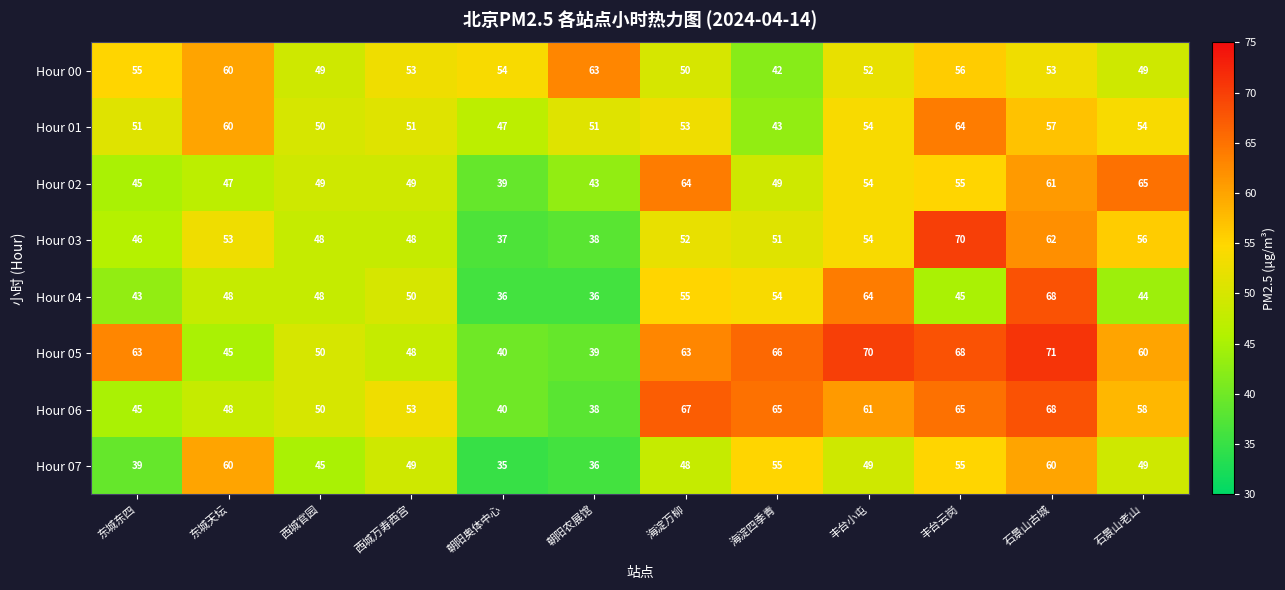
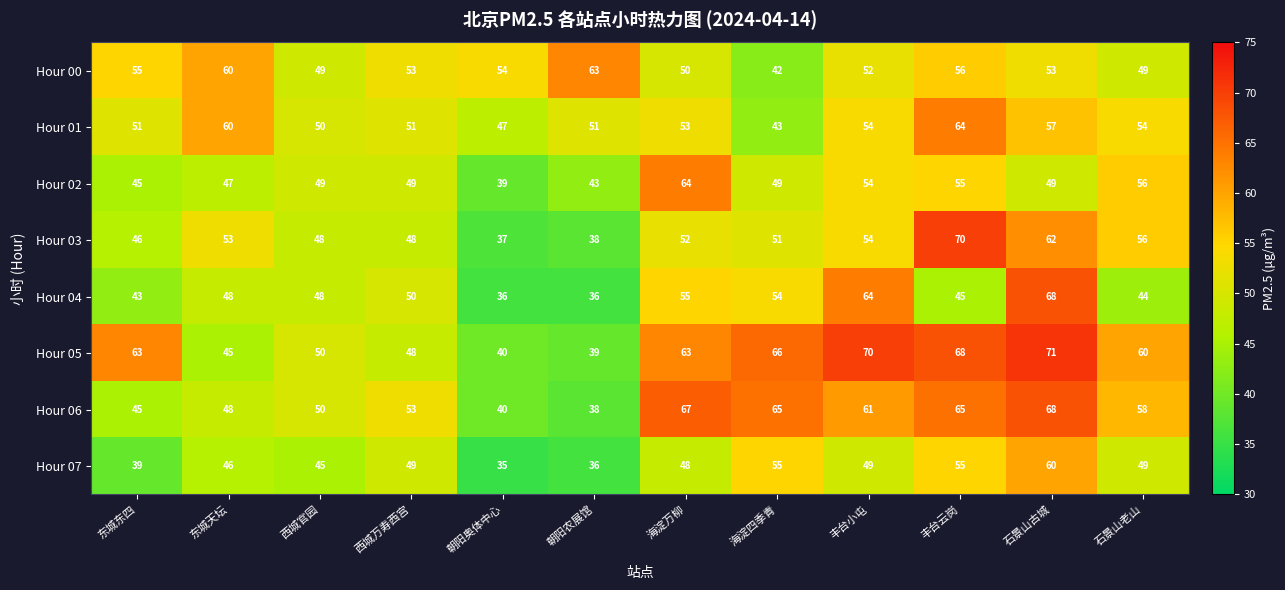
Hour 02, 石景山古城: 61 -> 49
Hour 02, 石景山老山: 65 -> 56
Hour 07, 东城天坛: 60 -> 46
